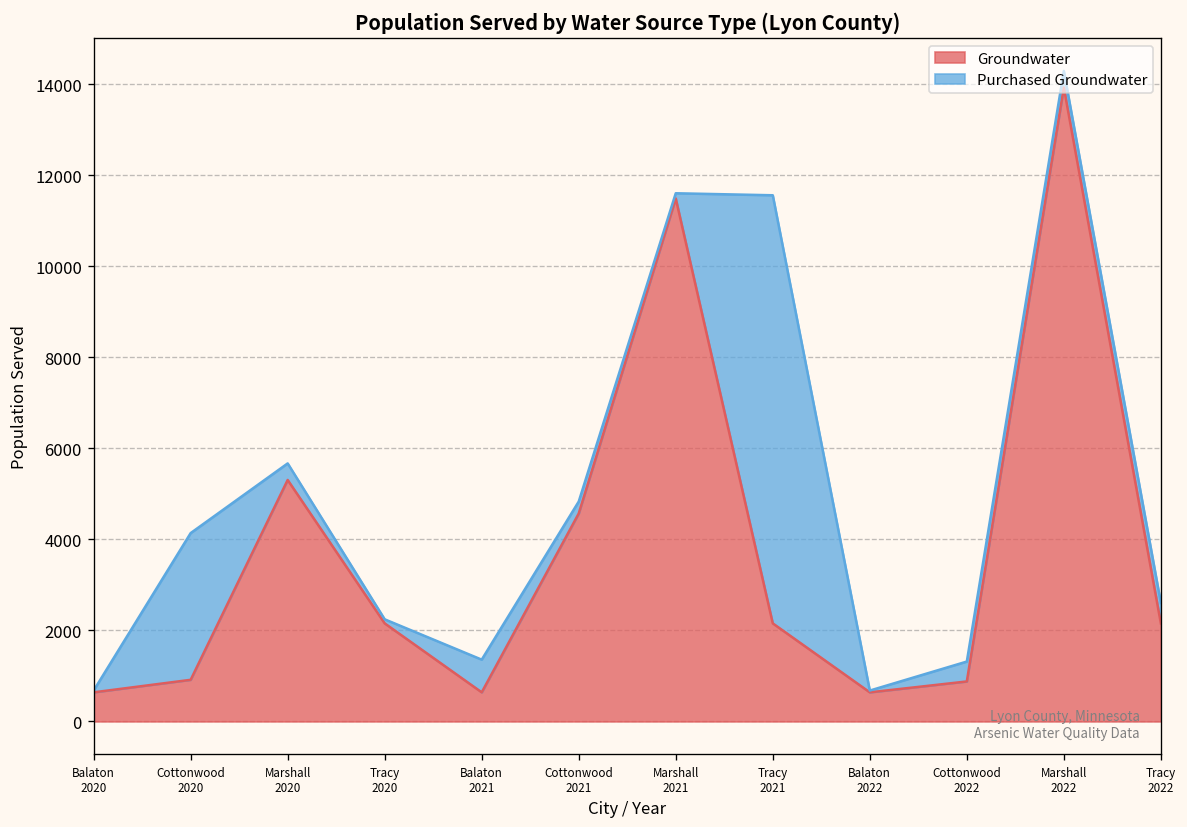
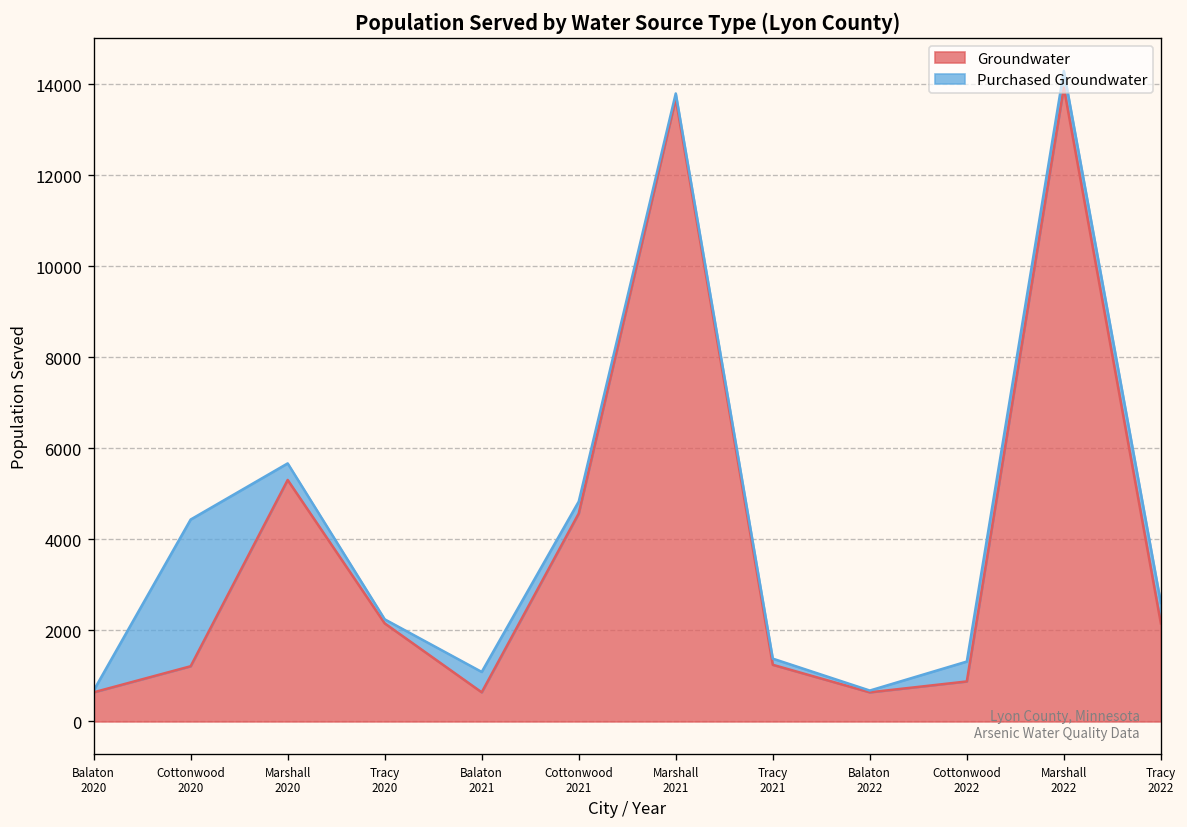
Groundwater, Cottonwood 2020: 900 -> 1200
Purchased Groundwater, Balaton 2021: 700 -> 400
Groundwater, Marshall 2021: 11500 -> 13700
Groundwater, Tracy 2021: 2200 -> 1200
Purchased Groundwater, Tracy 2021: 9400 -> 100
